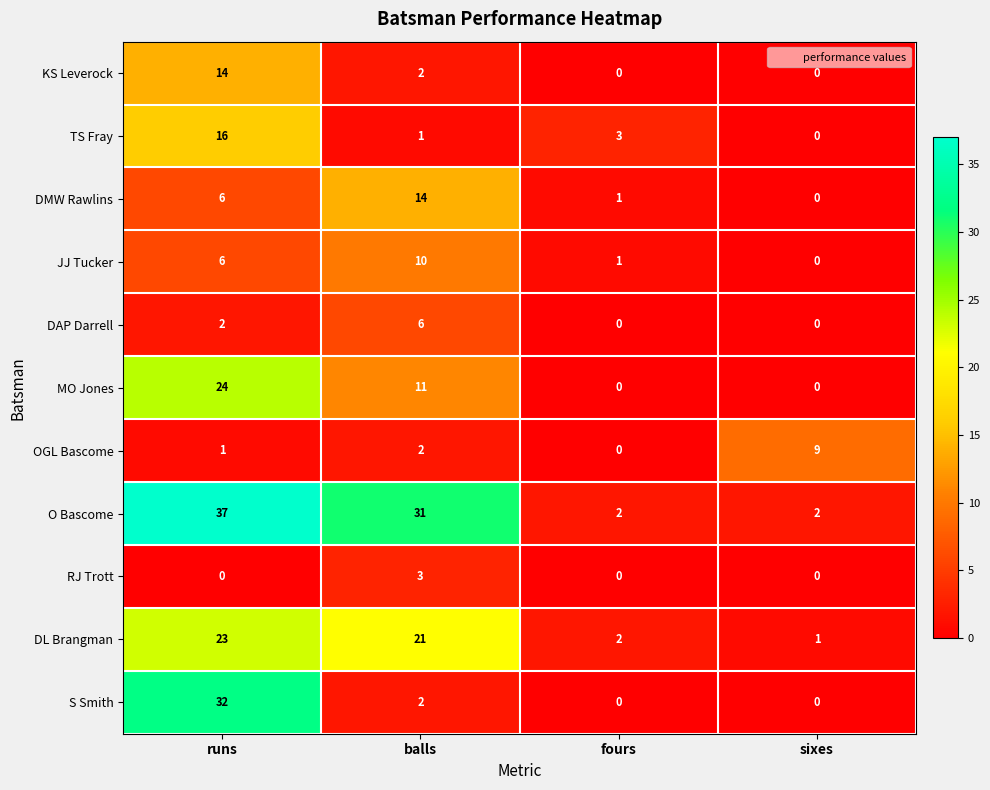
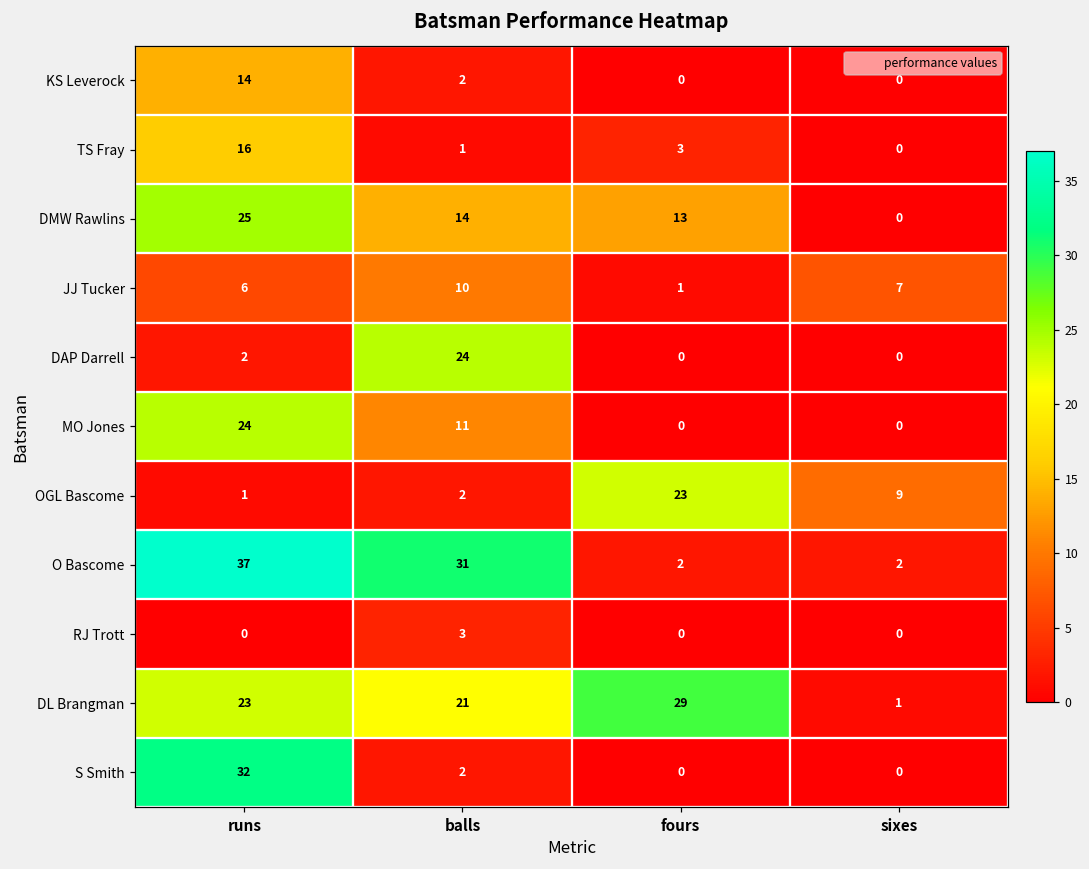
DMW Rawlins, runs: 6 -> 25
DMW Rawlins, fours: 1 -> 13
JJ Tucker, sixes: 0 -> 7
DAP Darrell, balls: 6 -> 24
OGL Bascome, fours: 0 -> 23
DL Brangman, fours: 2 -> 29
